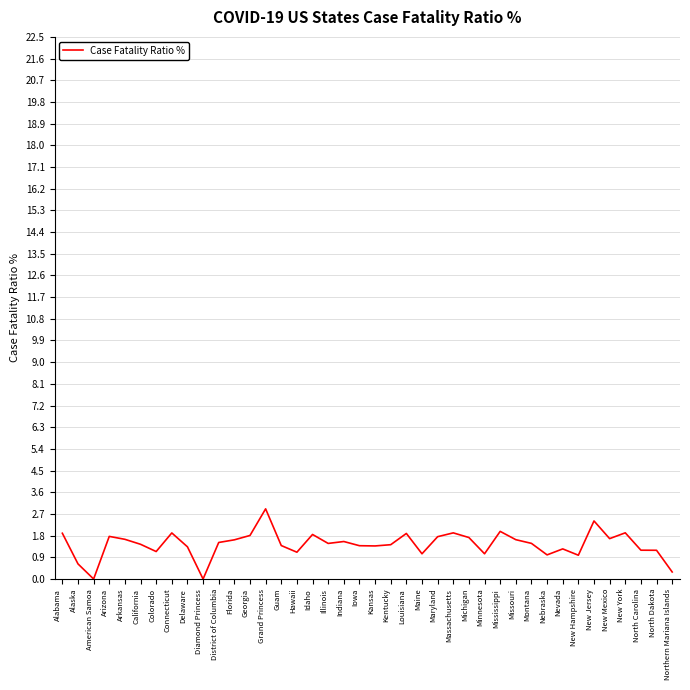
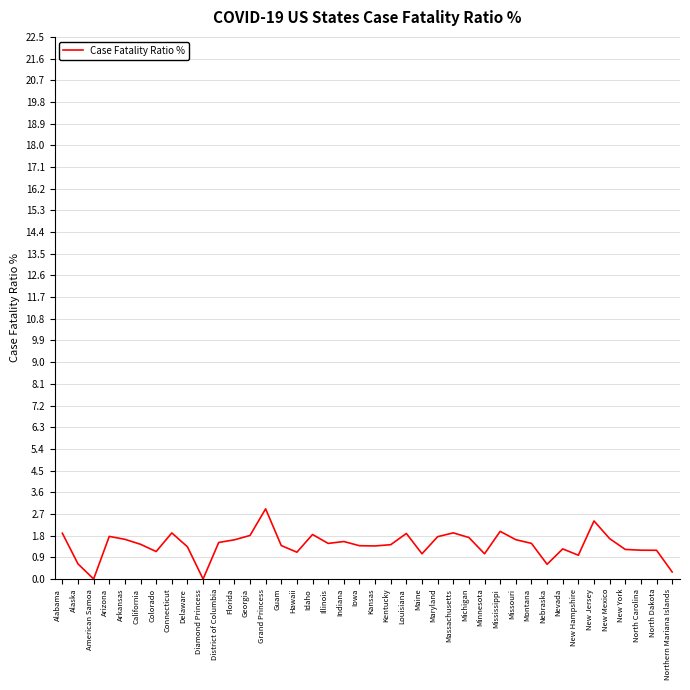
Nebraska: 1.0 -> 0.6
New York: 1.9 -> 1.2
